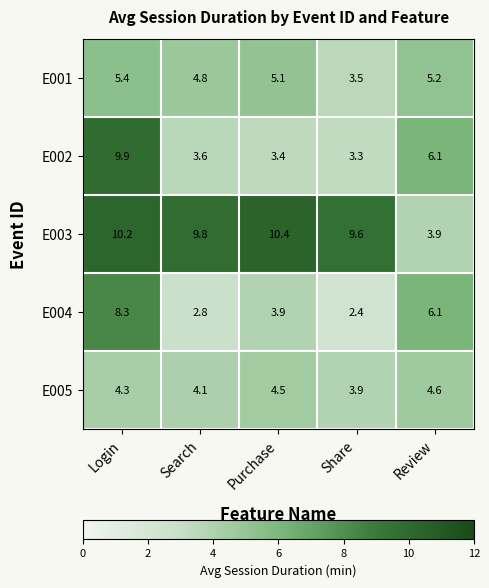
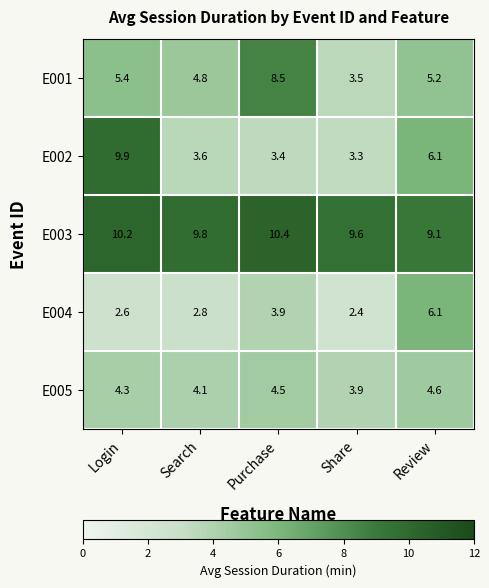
E001, Purchase: 5.1 -> 8.5
E003, Review: 3.9 -> 9.1
E004, Login: 8.3 -> 2.6
